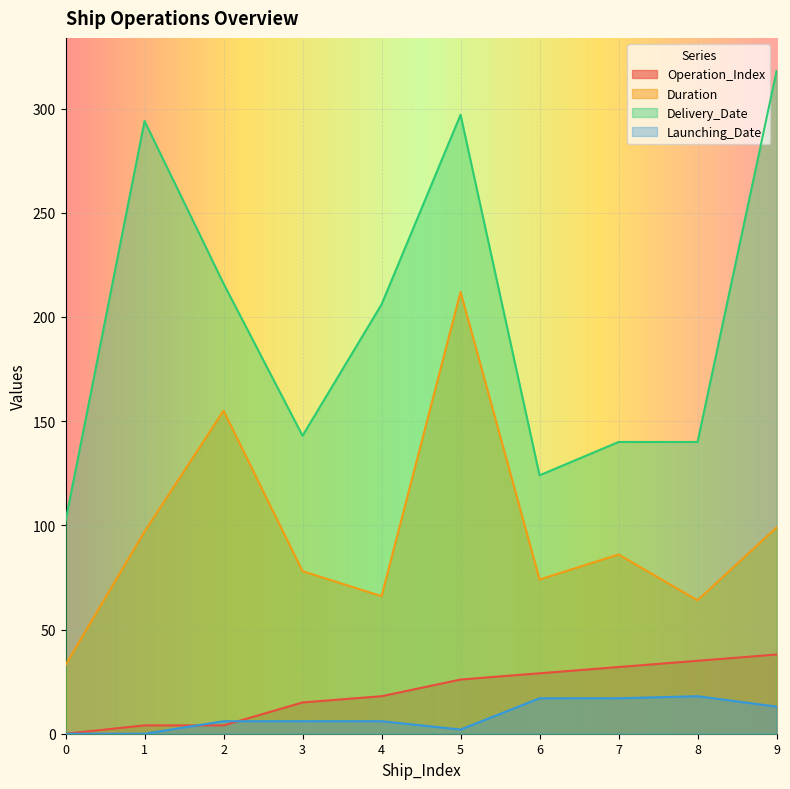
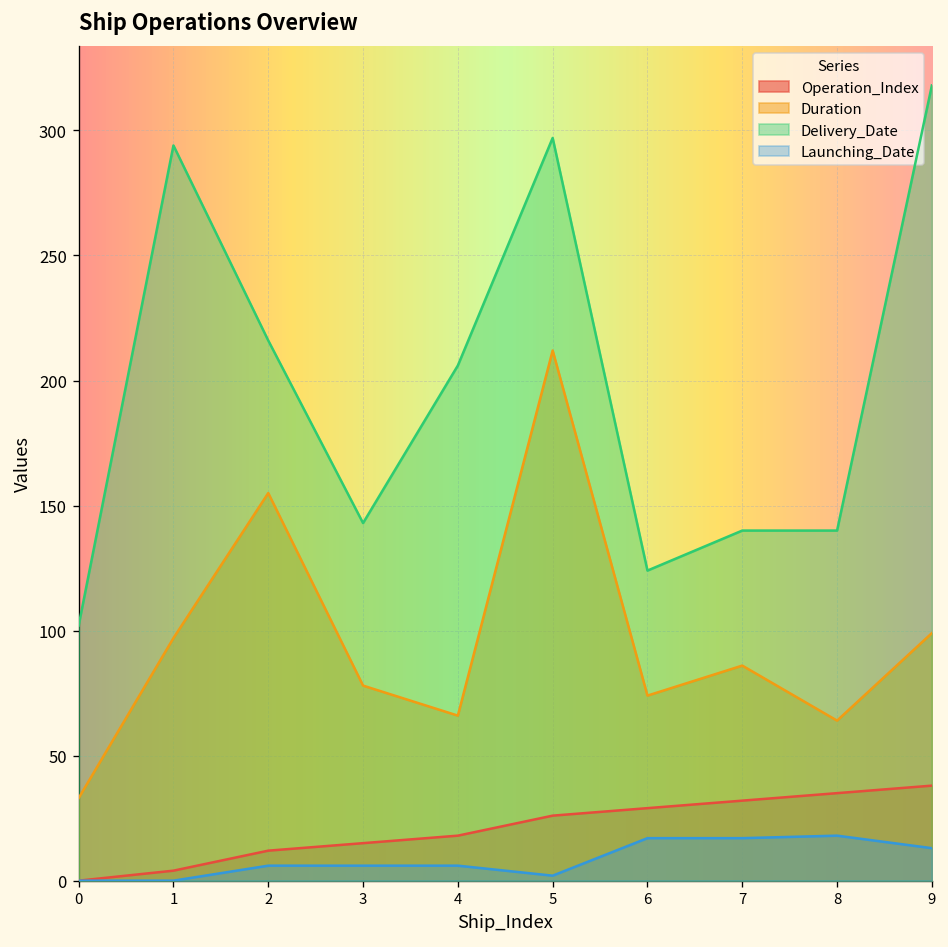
Operation_Index, 2: 4 -> 12
